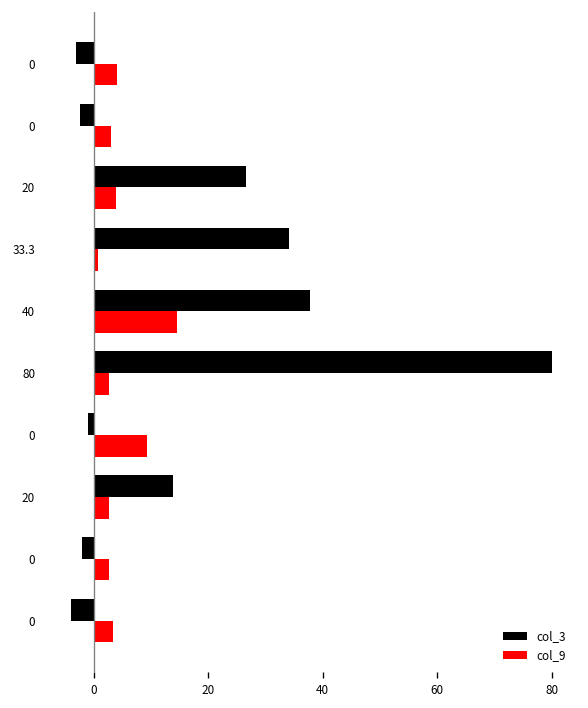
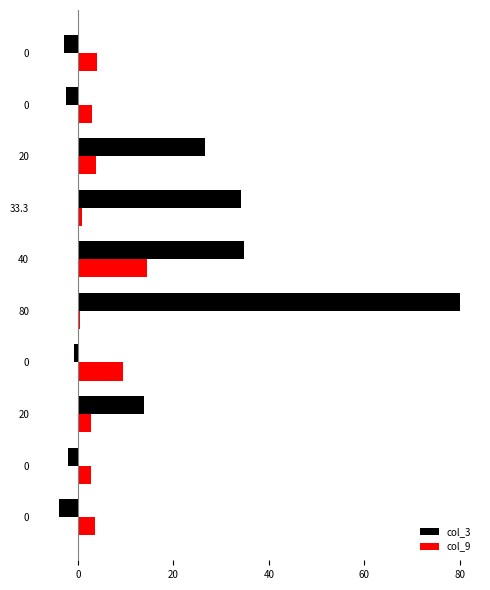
col_3, 40: 38 -> 35
col_9, 80: 3 -> 1
